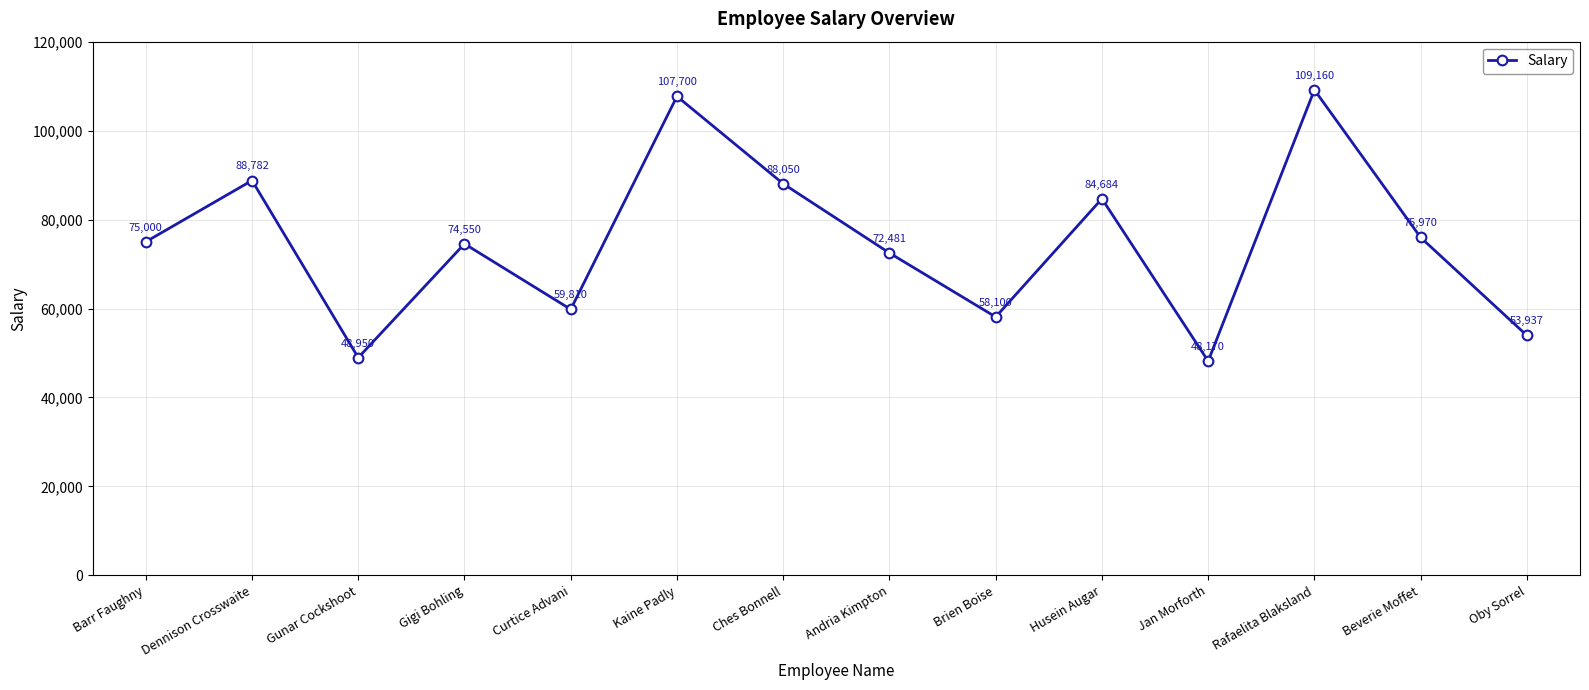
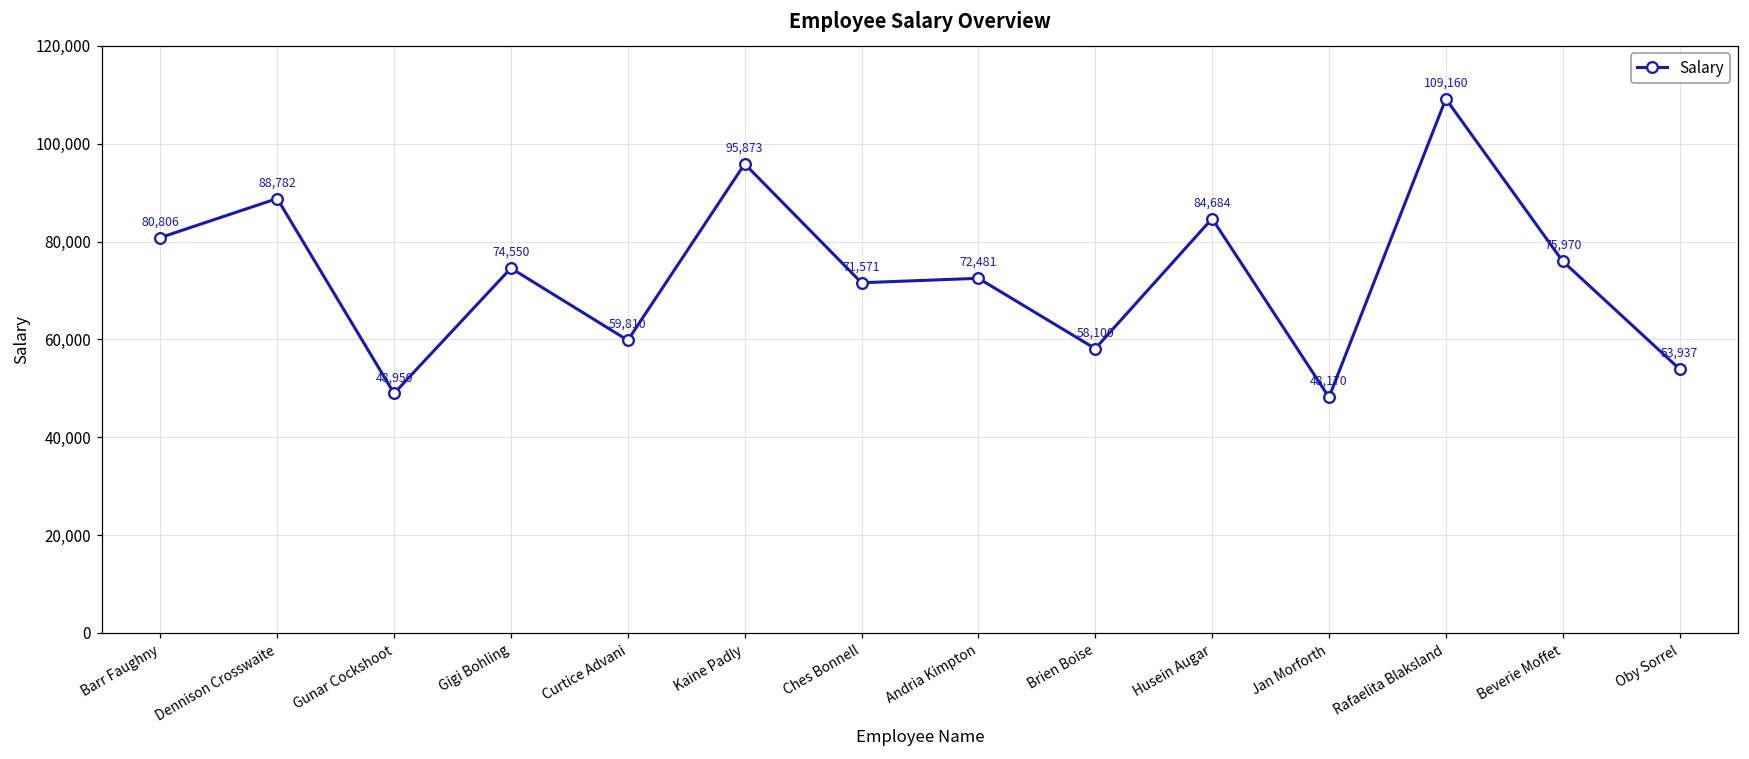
Barr Faughny: 75,000 -> 80,806
Kaine Padly: 107,700 -> 95,873
Ches Bonnell: 88,050 -> 71,571
